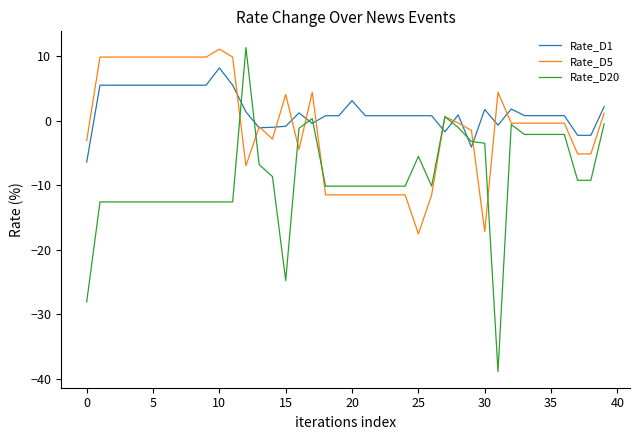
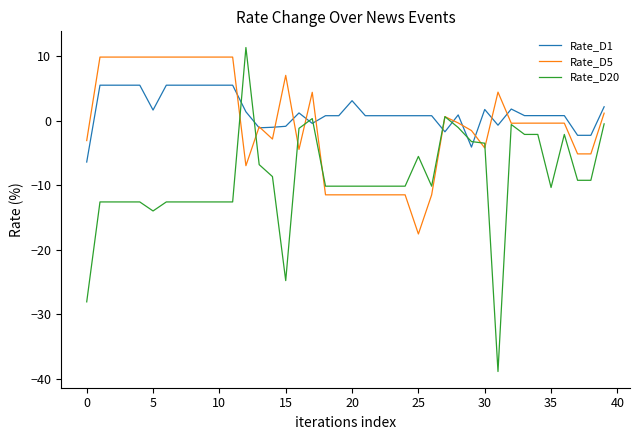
Rate_D1, 5: 5 -> 2
Rate_D20, 5: -13 -> -14
Rate_D1, 10: 8 -> 5
Rate_D5, 10: 11 -> 10
Rate_D5, 15: 4 -> 7
Rate_D5, 30: -17 -> -4
Rate_D20, 35: -2 -> -10
